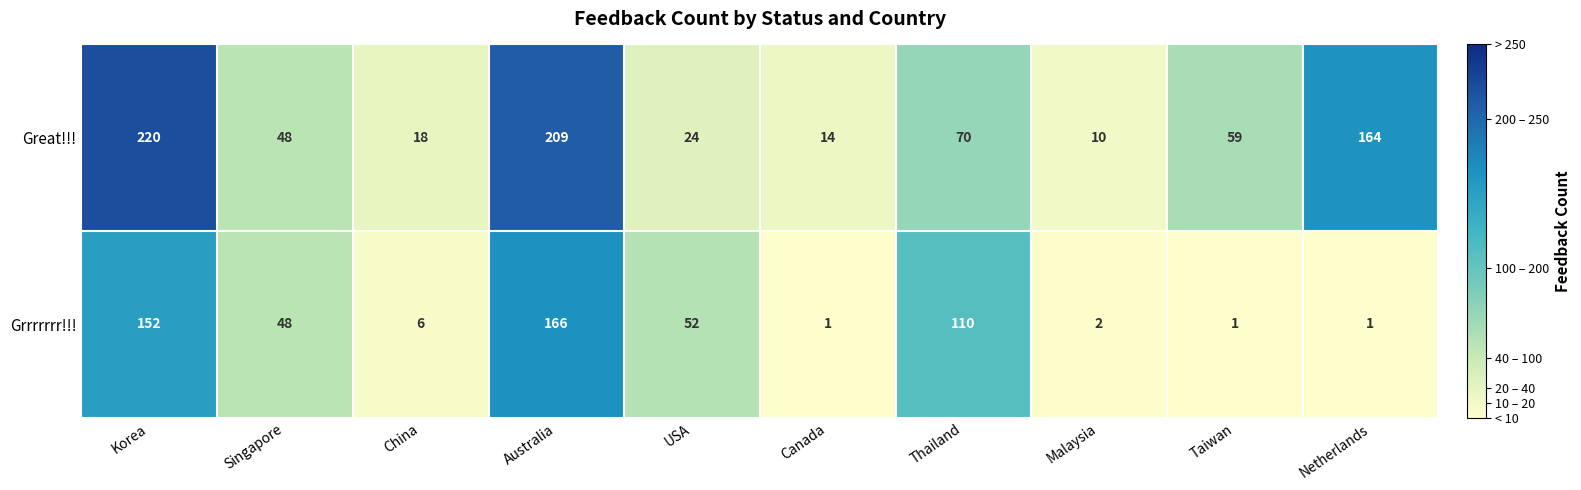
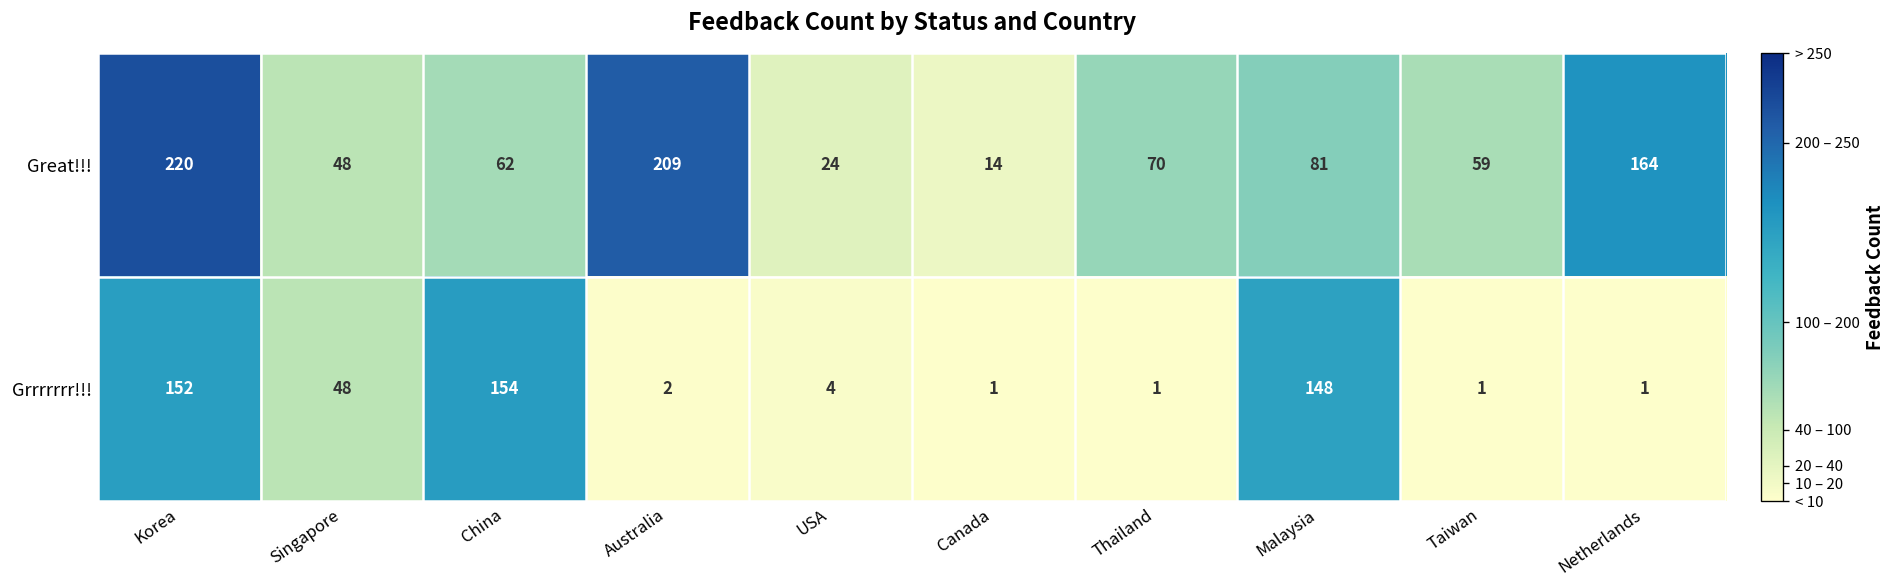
Great!!!, China: 18 -> 62
Great!!!, Malaysia: 10 -> 81
Grrrrrrr!!!, China: 6 -> 154
Grrrrrrr!!!, Australia: 166 -> 2
Grrrrrrr!!!, USA: 52 -> 4
Grrrrrrr!!!, Thailand: 110 -> 1
Grrrrrrr!!!, Malaysia: 2 -> 148
